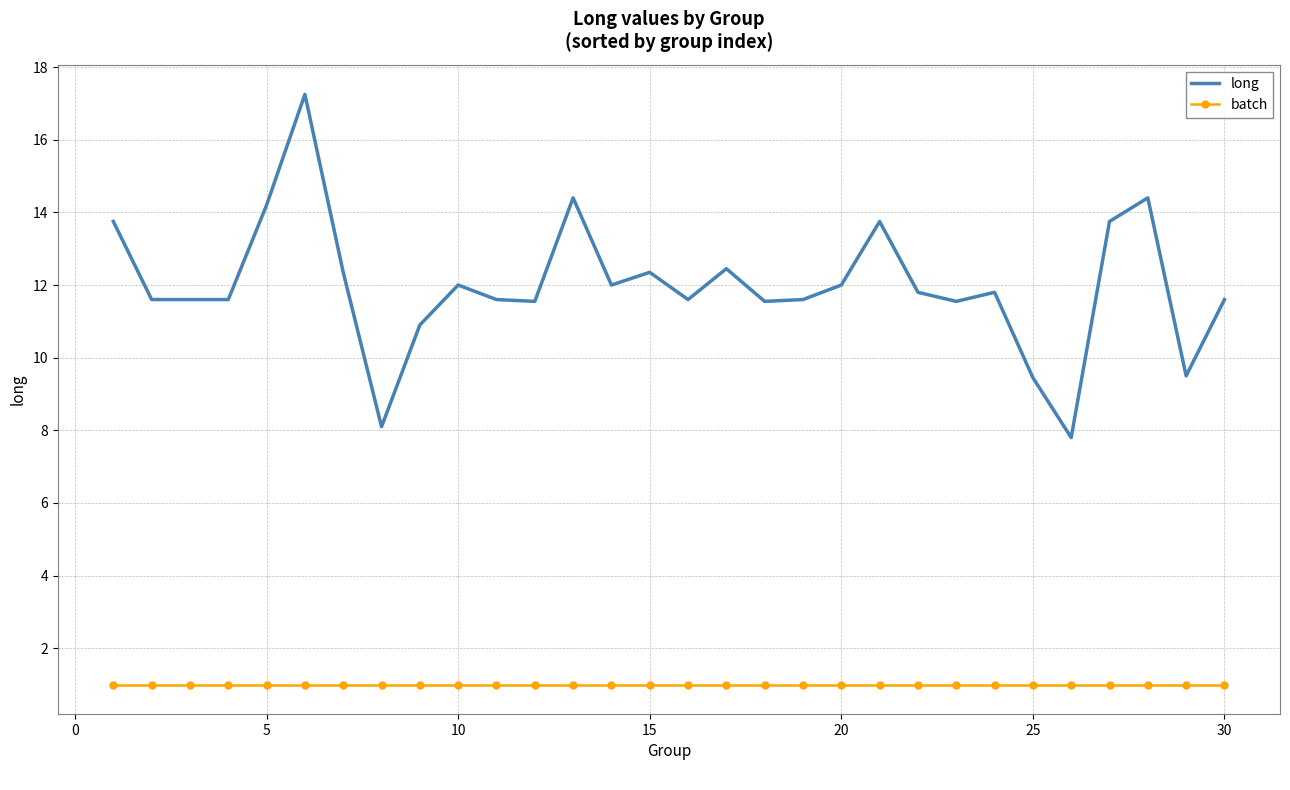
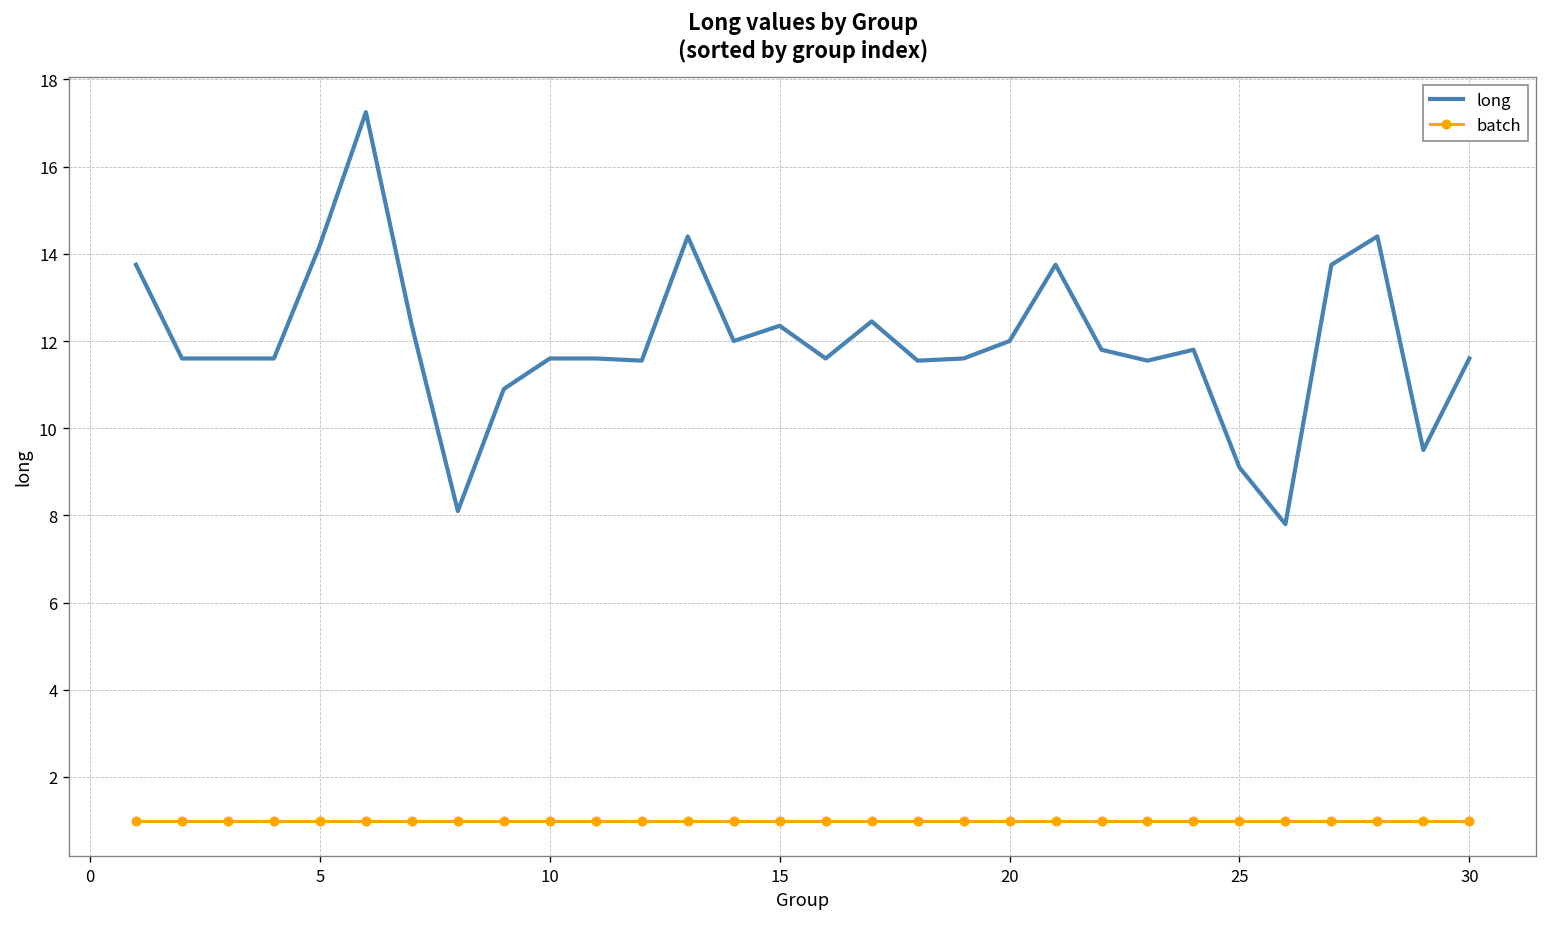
long, 10: 12.0 -> 11.6
long, 25: 9.5 -> 9.1
